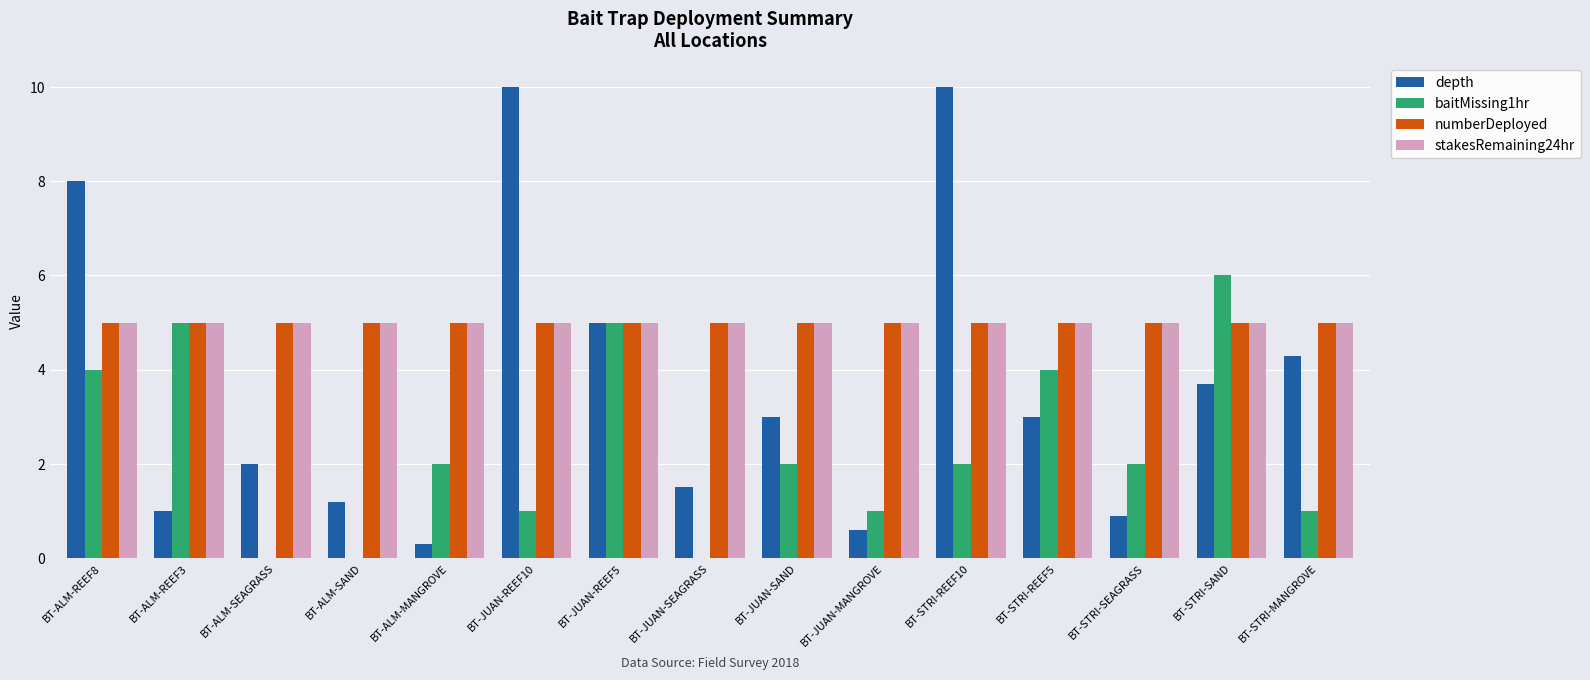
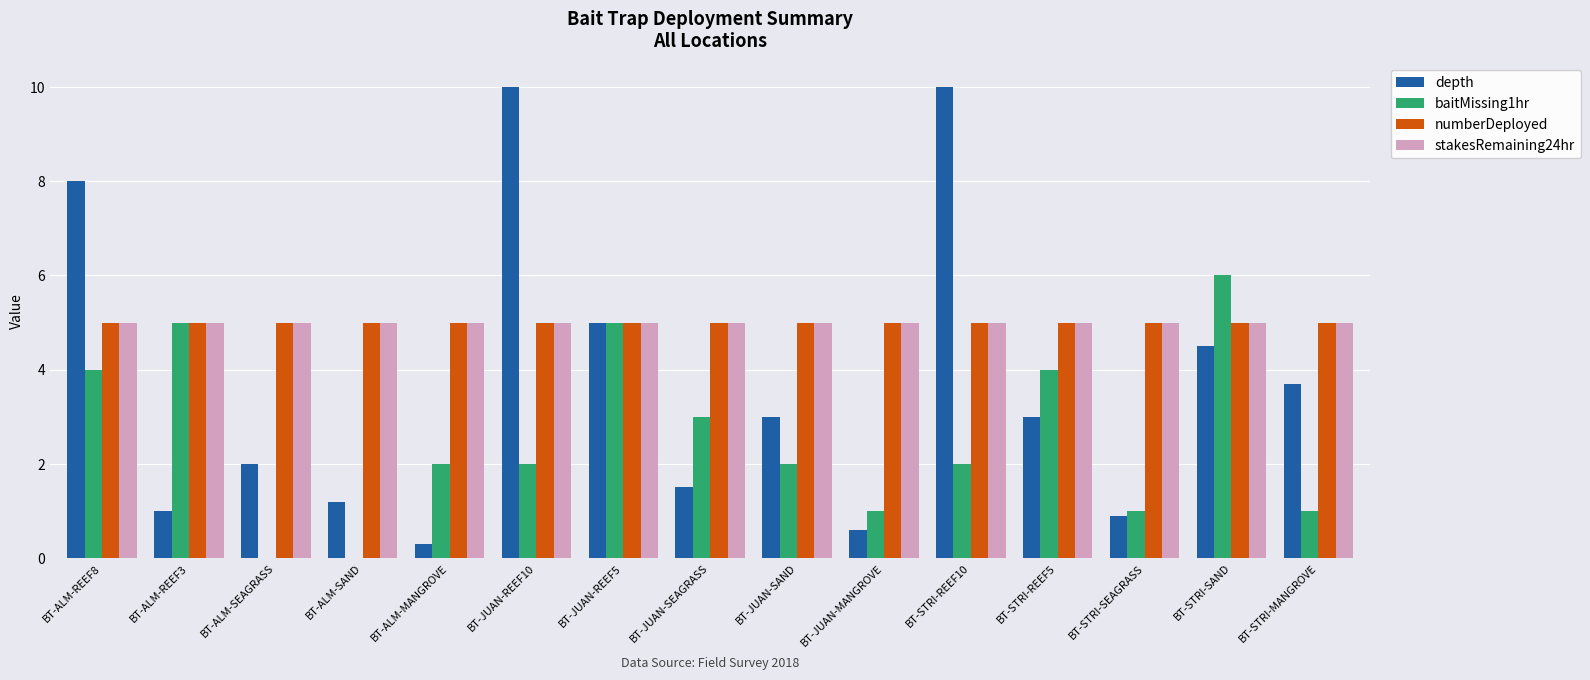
baitMissing1hr, BT-JUAN-REEF10: 1 -> 2
baitMissing1hr, BT-JUAN-SEAGRASS: 0 -> 3
baitMissing1hr, BT-STRI-SEAGRASS: 2 -> 1
depth, BT-STRI-SAND: 3.7 -> 4.5
depth, BT-STRI-MANGROVE: 4.3 -> 3.7
